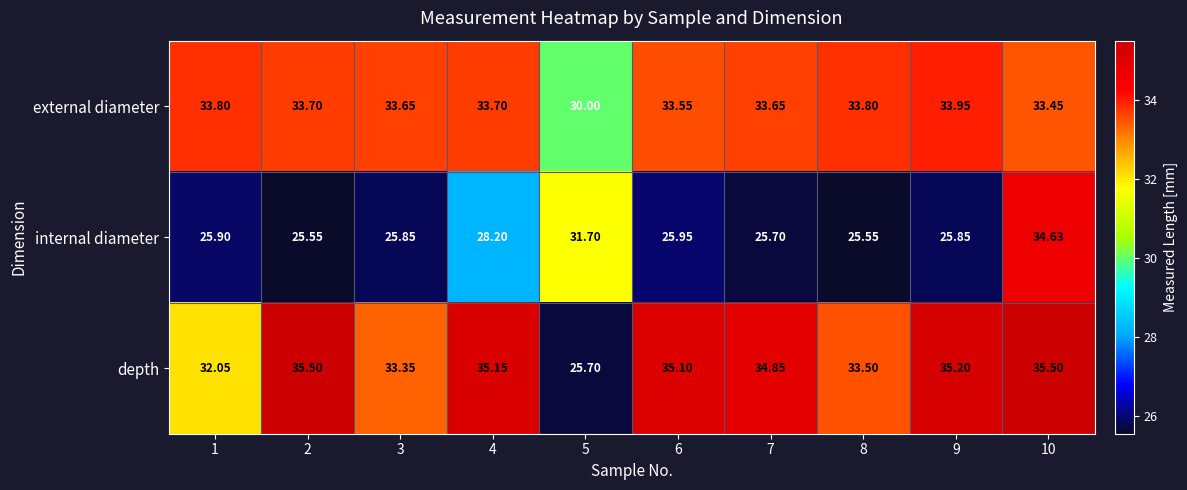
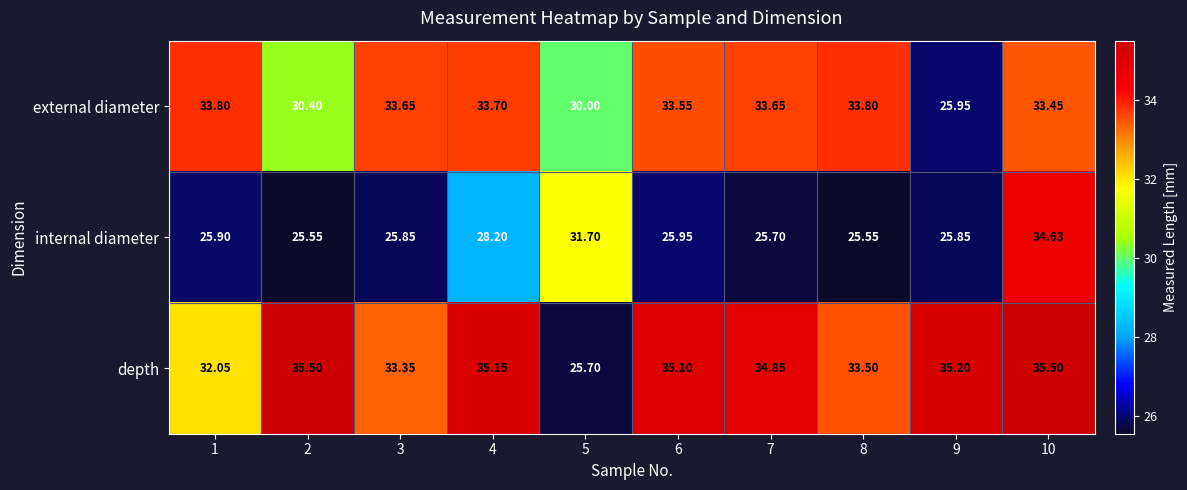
external diameter, 2: 33.70 -> 30.40
external diameter, 9: 33.95 -> 25.95
